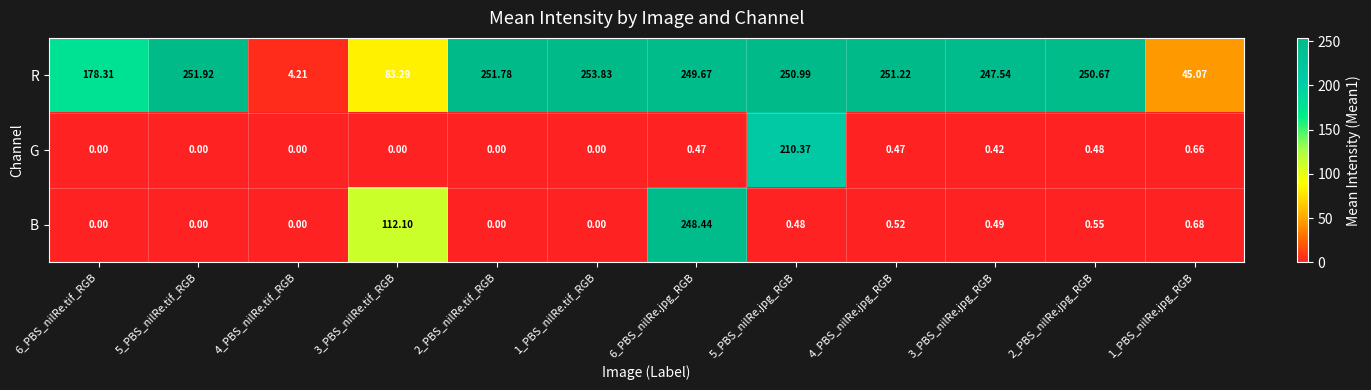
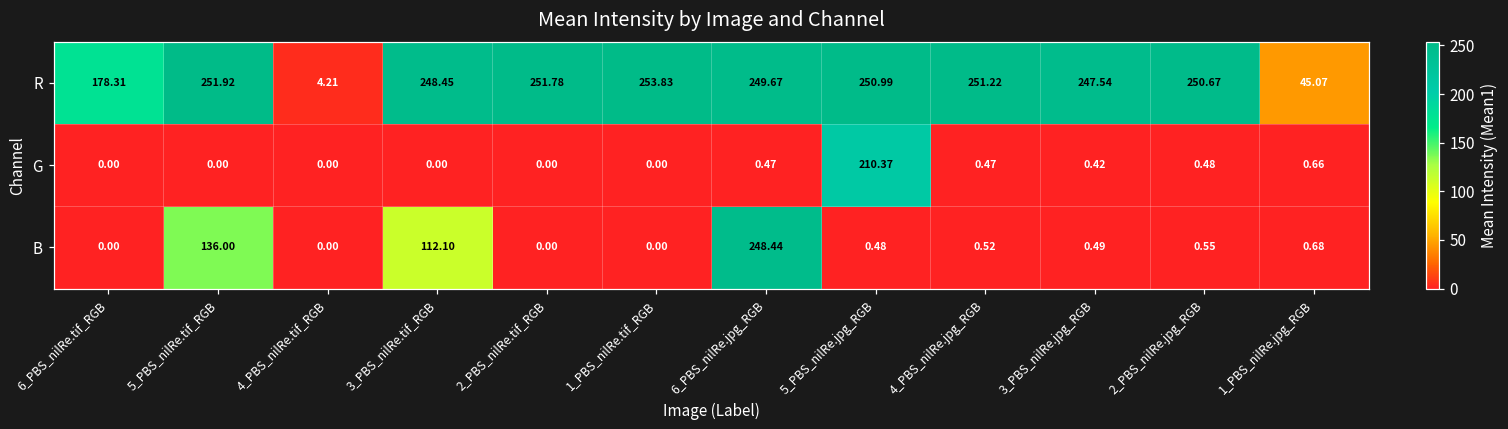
R, 3_PBS_nilRe.tif_RGB: 83.29 -> 248.45
B, 5_PBS_nilRe.tif_RGB: 0.00 -> 136.00
